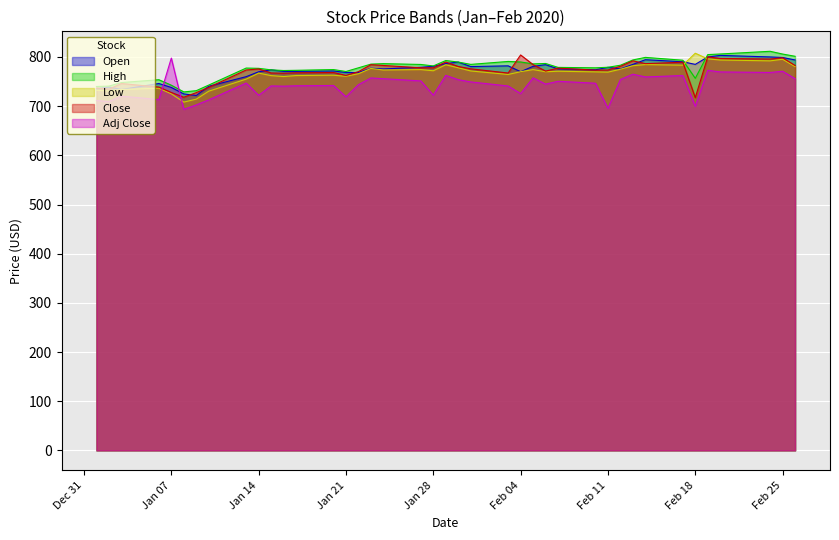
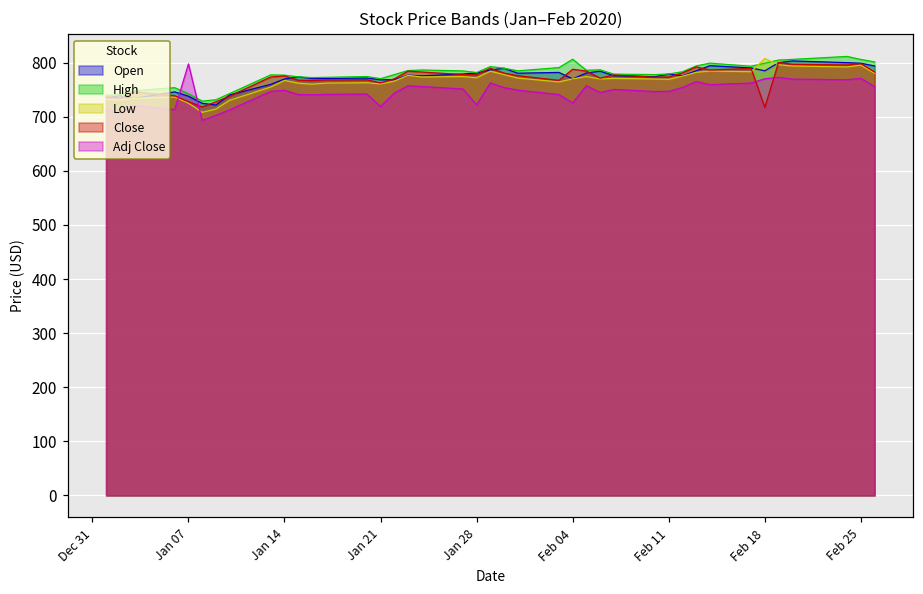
Adj Close, Jan 14: 720 -> 750
High, Feb 04: 790 -> 810
Close, Feb 04: 800 -> 790
Adj Close, Feb 11: 700 -> 750
High, Feb 18: 760 -> 800
Adj Close, Feb 18: 700 -> 770
